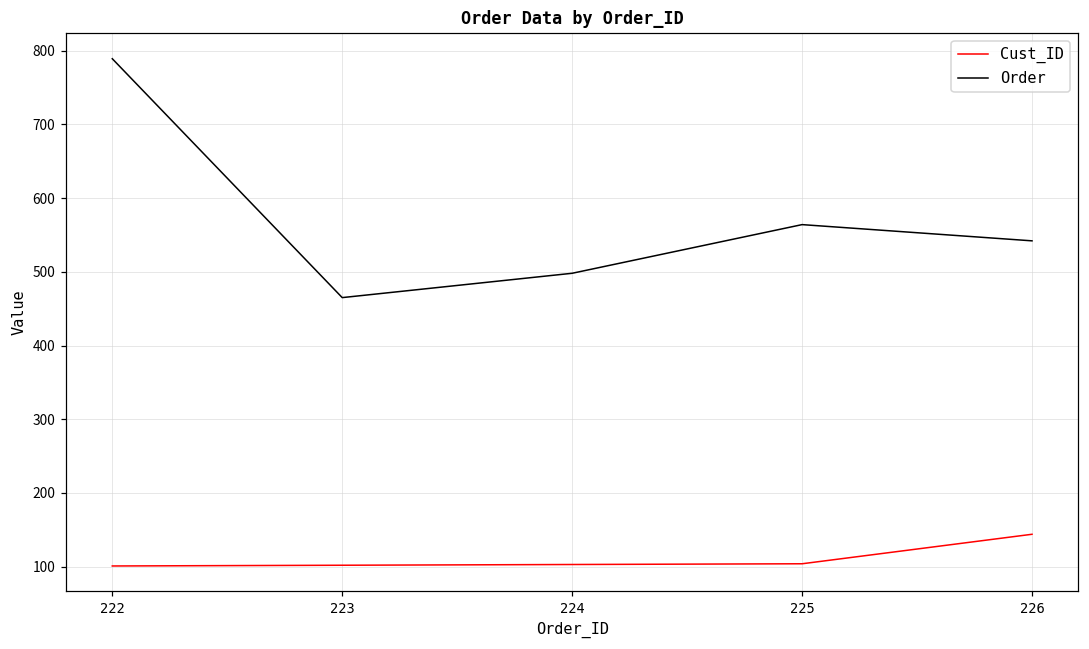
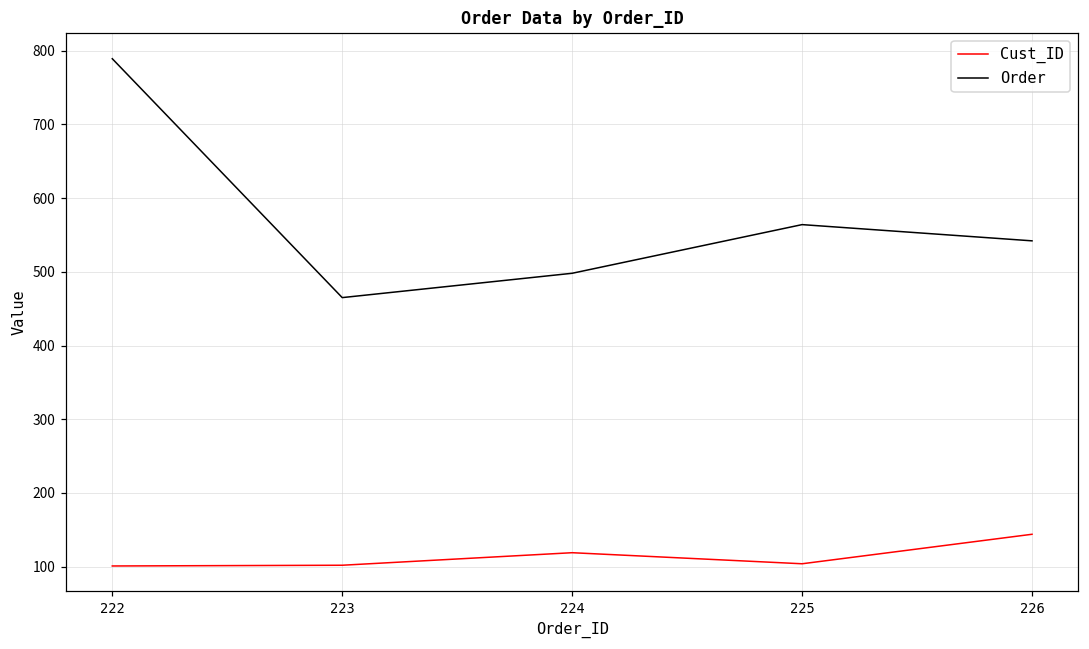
Cust_ID, 224: 100 -> 120
